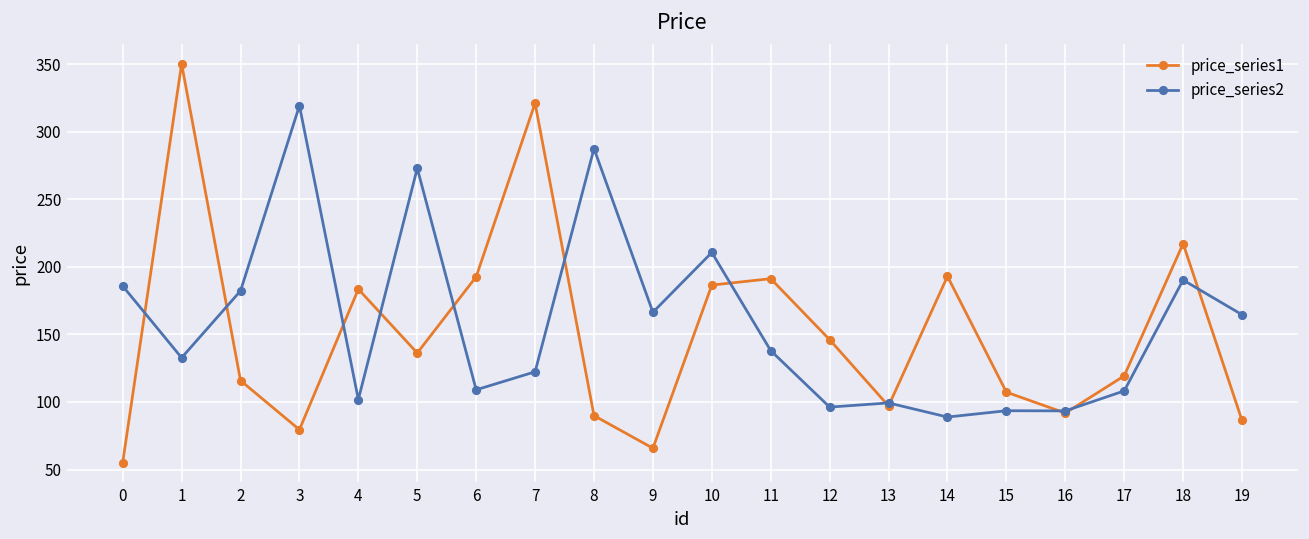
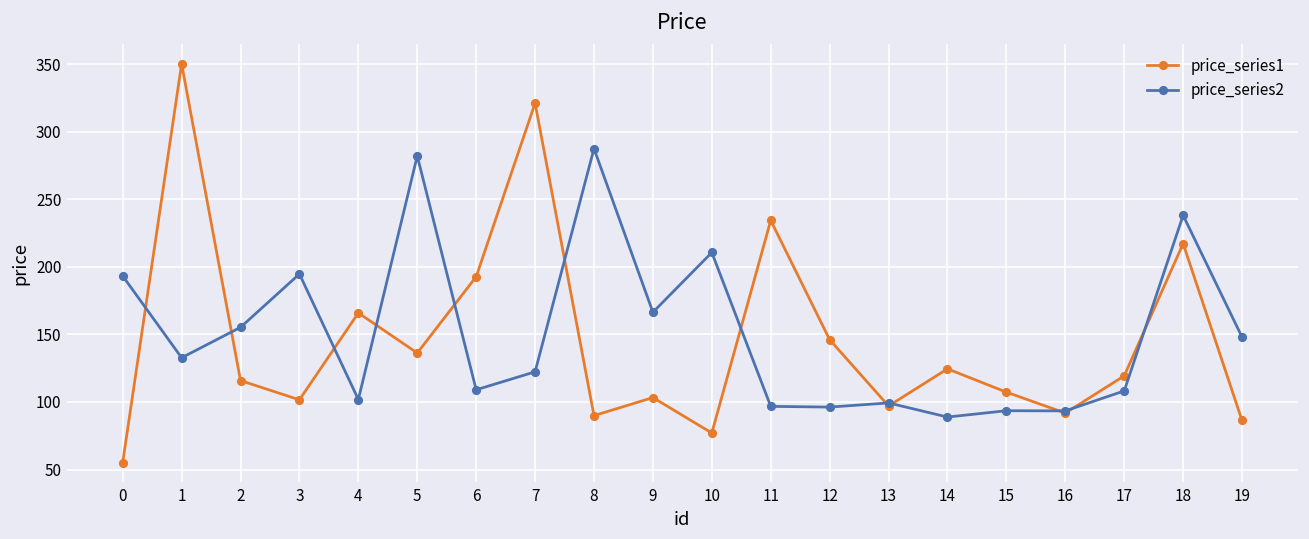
price_series2, 0: 186 -> 193
price_series2, 2: 182 -> 155
price_series1, 3: 79 -> 102
price_series2, 3: 319 -> 195
price_series1, 4: 184 -> 166
price_series2, 5: 273 -> 282
price_series1, 9: 66 -> 103
price_series1, 10: 187 -> 77
price_series1, 11: 191 -> 235
price_series2, 11: 138 -> 97
price_series1, 14: 193 -> 125
price_series2, 18: 190 -> 238
price_series2, 19: 165 -> 148
